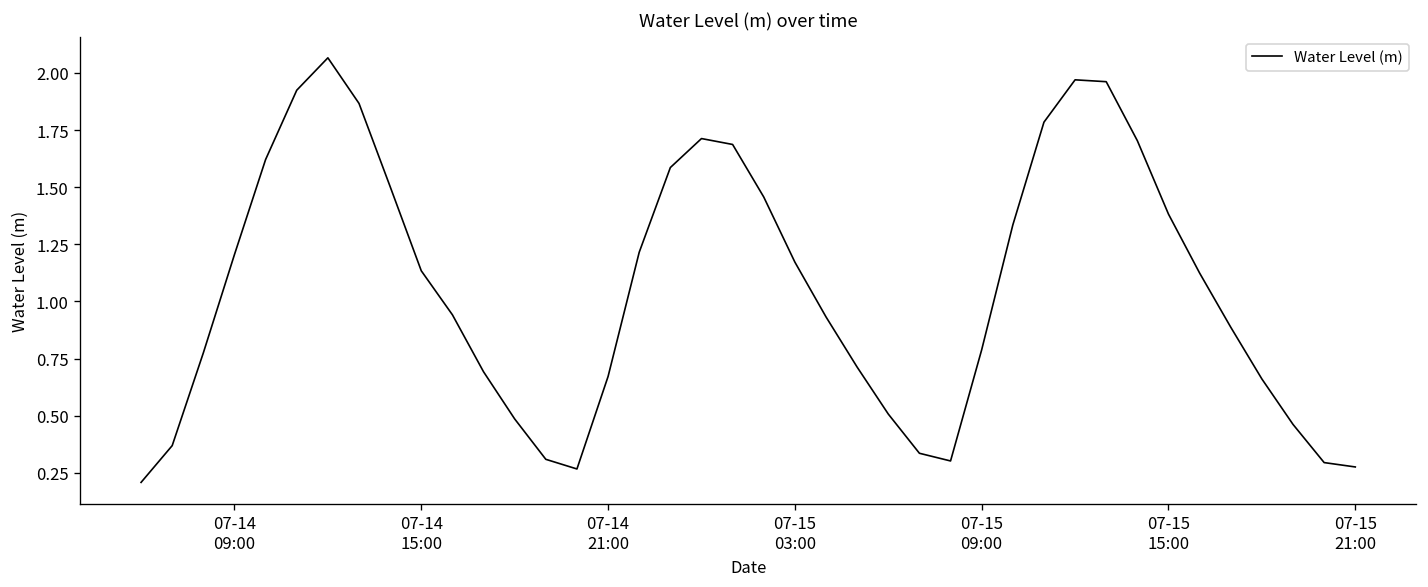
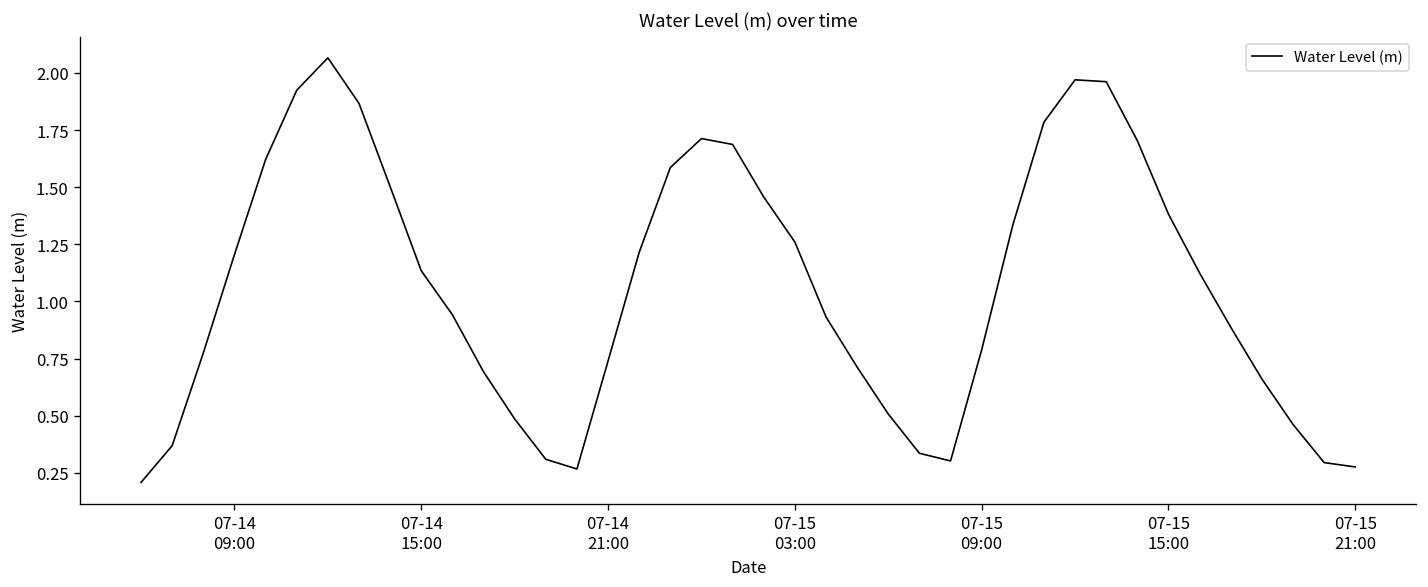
07-14 21:00: 0.67 -> 0.74
07-15 03:00: 1.17 -> 1.26
